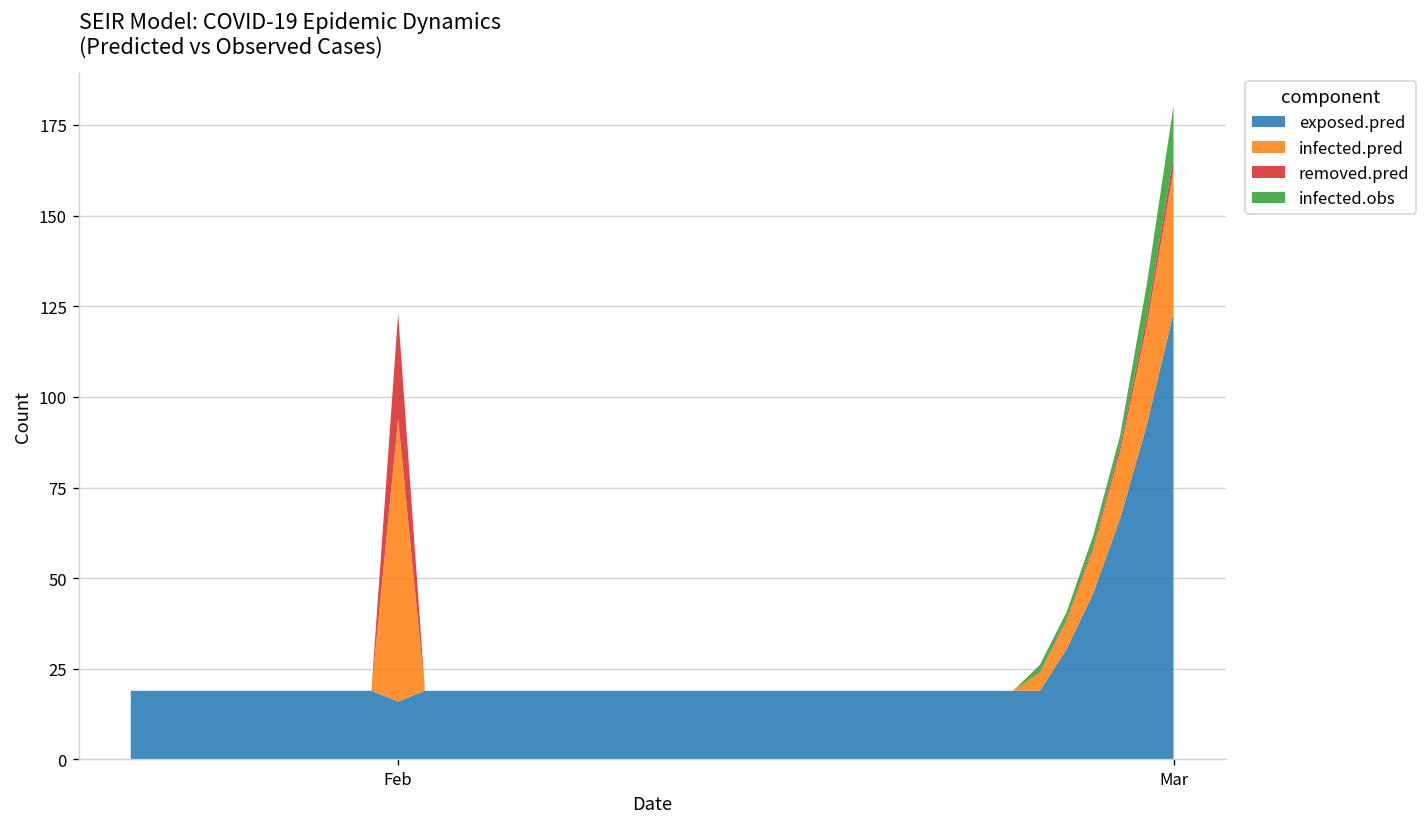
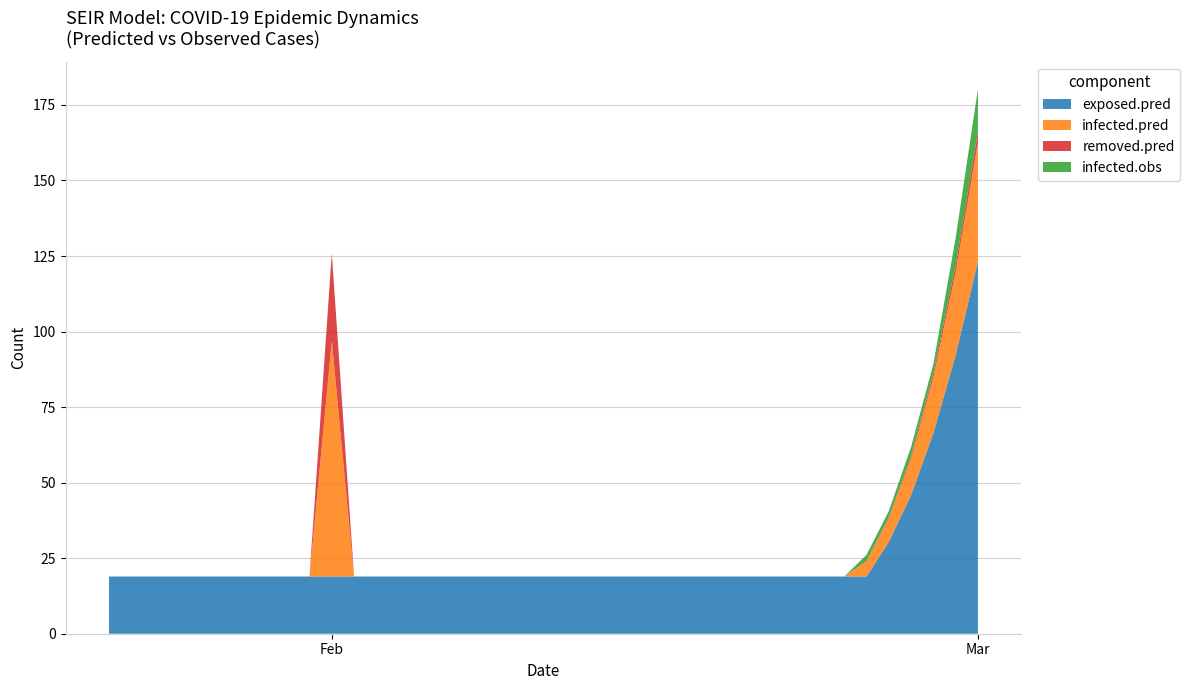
exposed.pred, Feb: 16 -> 19
